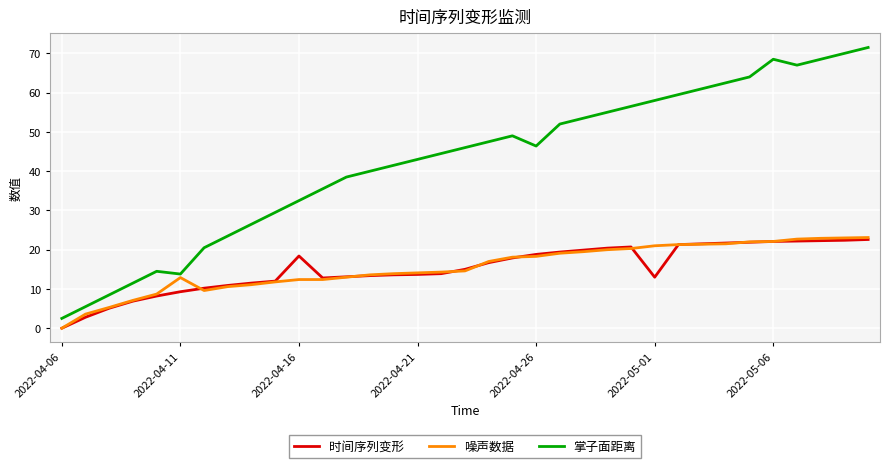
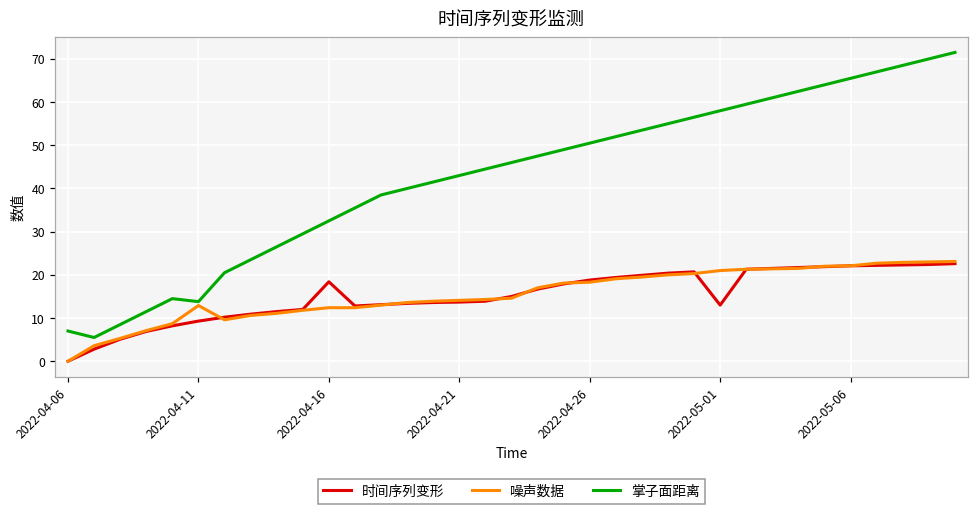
掌子面距离, 2022-04-06: 3 -> 7
掌子面距离, 2022-04-26: 46 -> 51
掌子面距离, 2022-05-06: 69 -> 66
